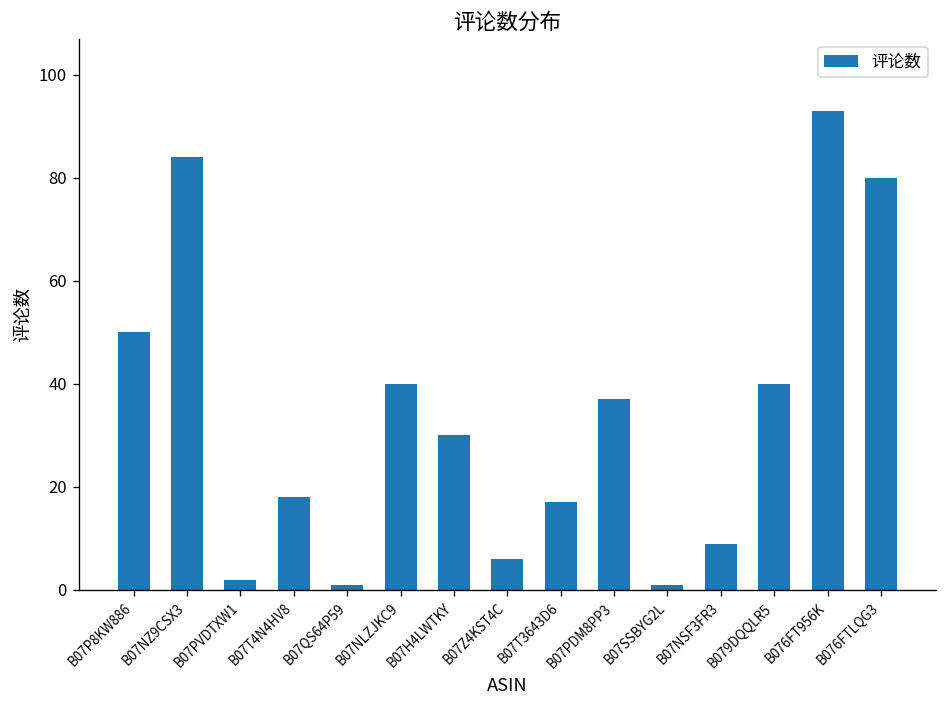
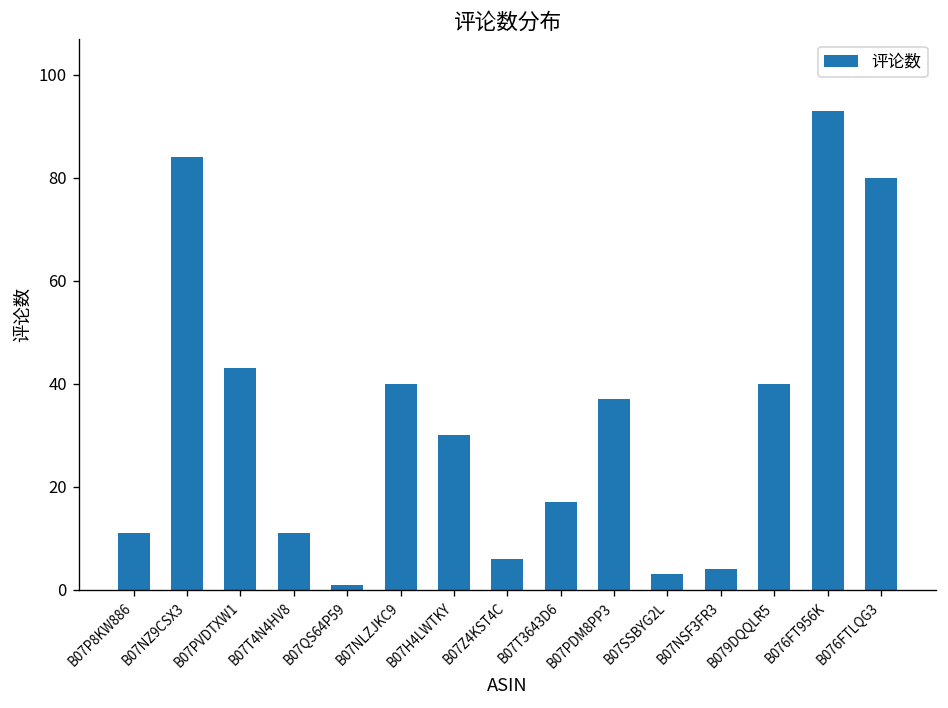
B07P8KW886: 50 -> 11
B07PVDTXW1: 2 -> 43
B07T4N4HV8: 18 -> 11
B07SSBYG2L: 1 -> 3
B07NSF3FR3: 9 -> 4
